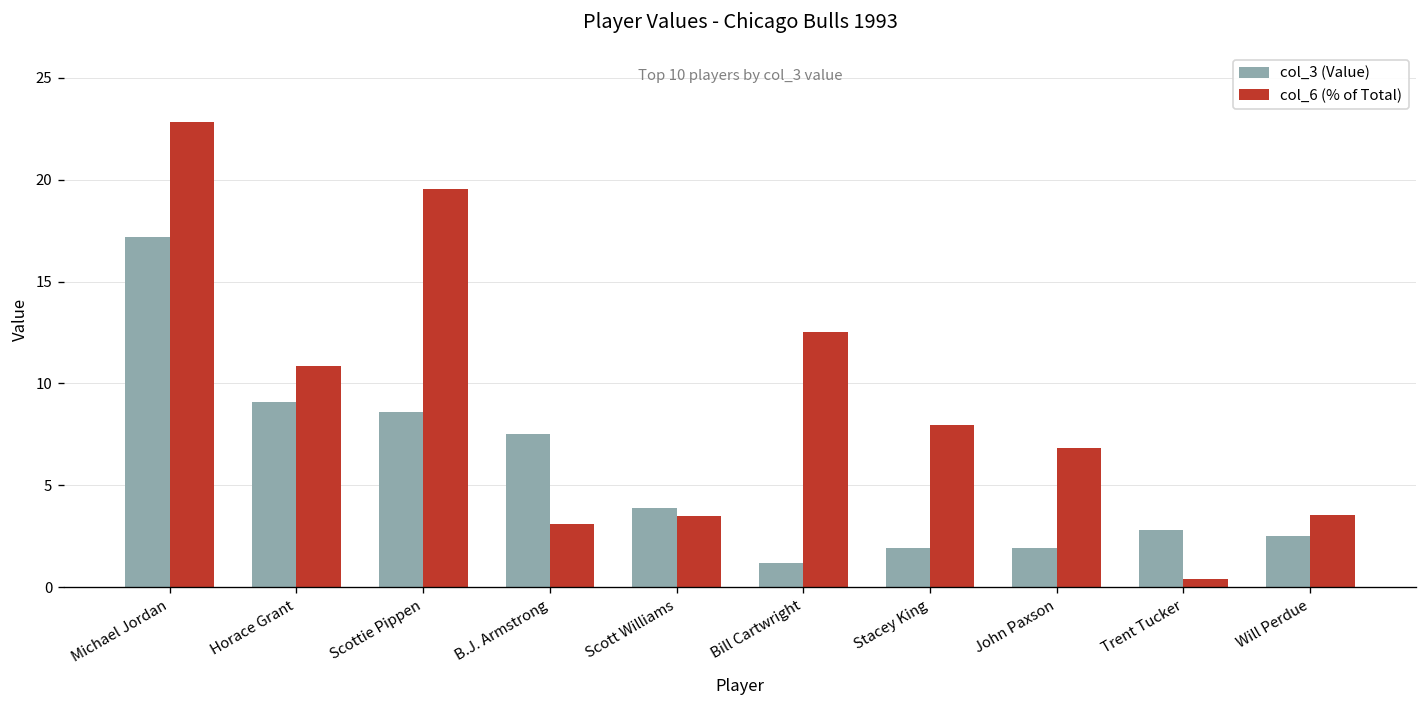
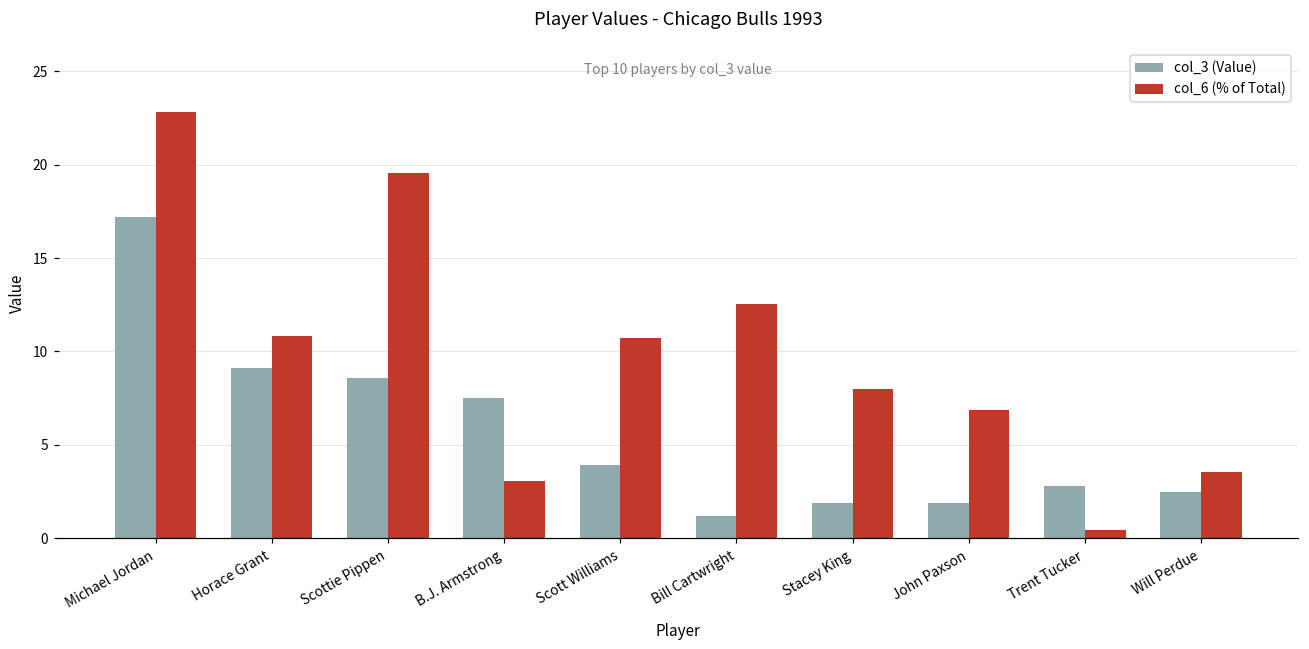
col_6 (% of Total), Scott Williams: 3.5 -> 10.7
